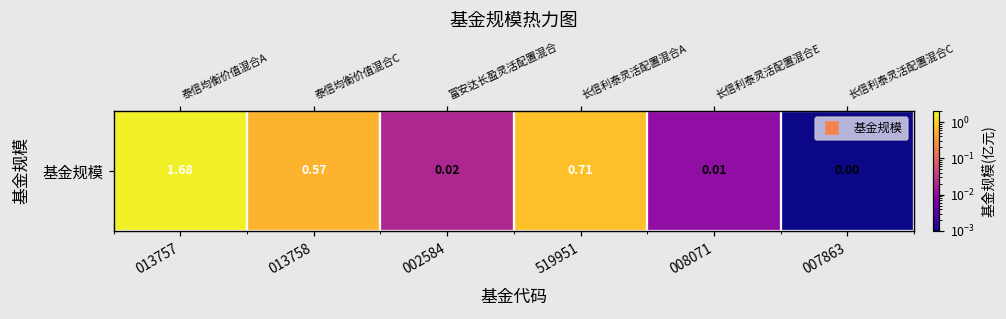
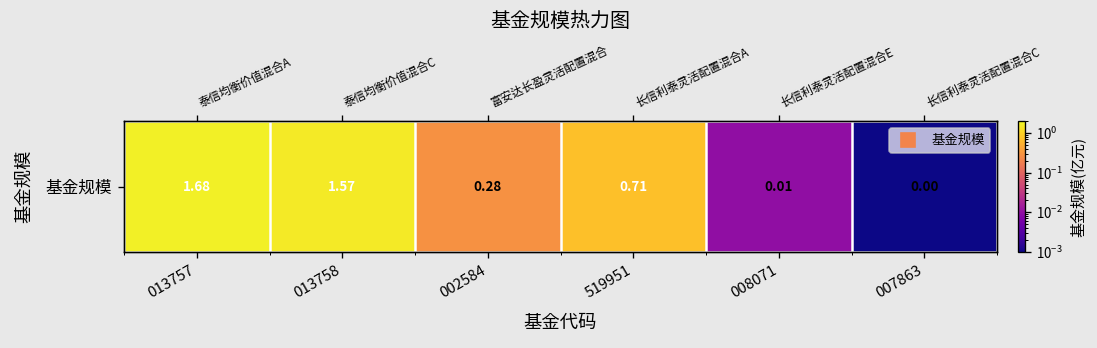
基金规模, 013758: 0.57 -> 1.57
基金规模, 002584: 0.02 -> 0.28
